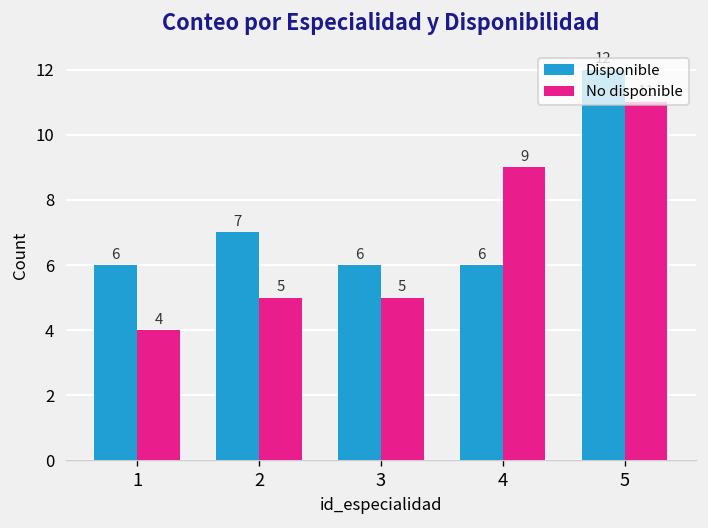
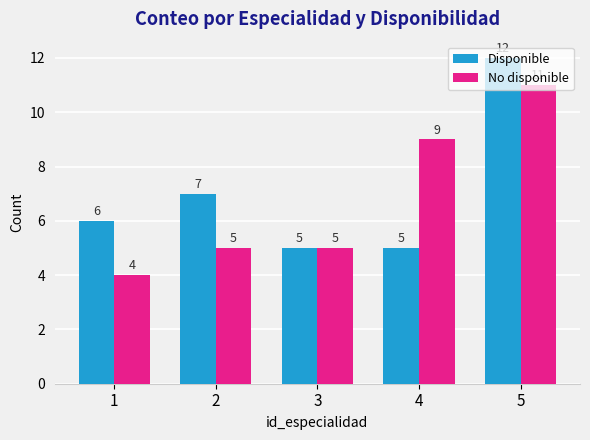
Disponible, 3: 6 -> 5
Disponible, 4: 6 -> 5
